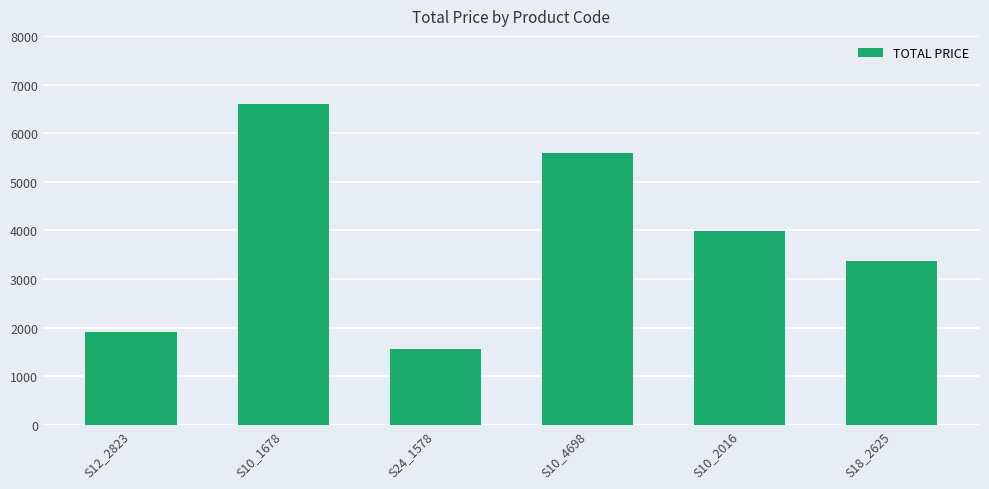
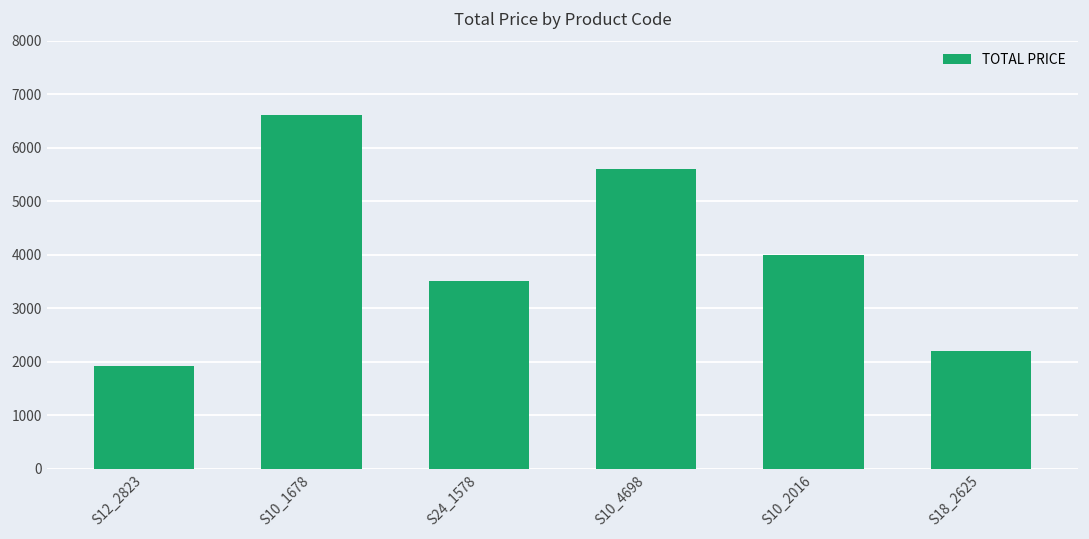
S24_1578: 1600 -> 3500
S18_2625: 3400 -> 2200
